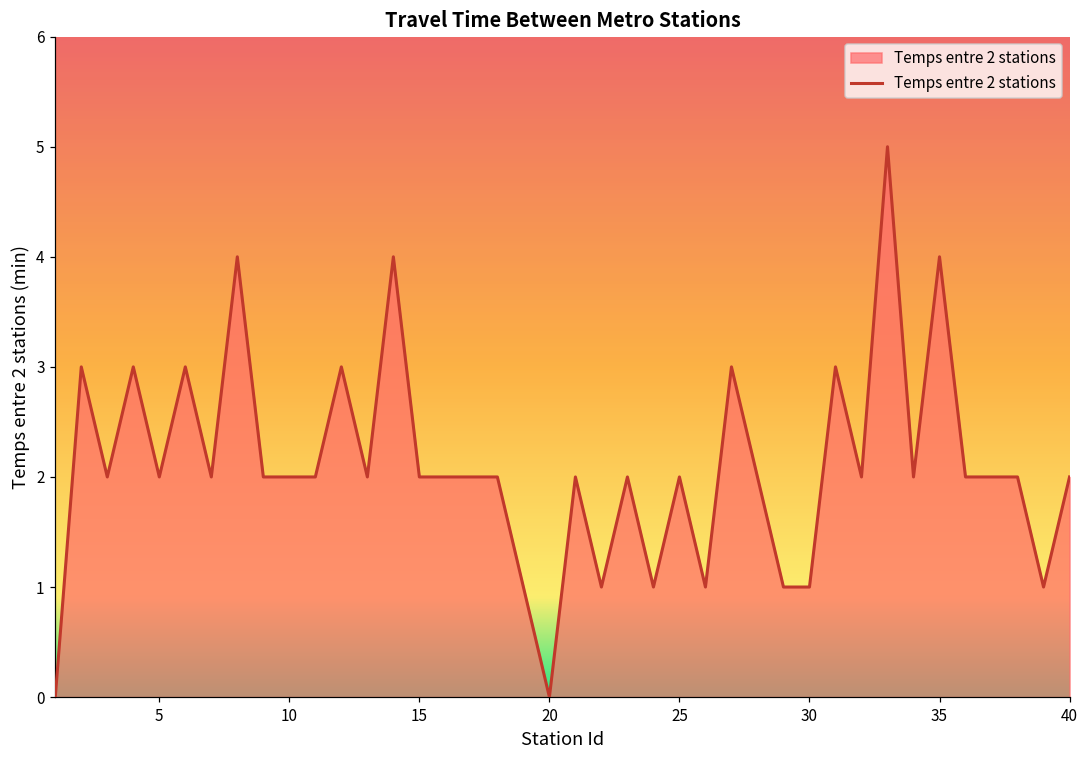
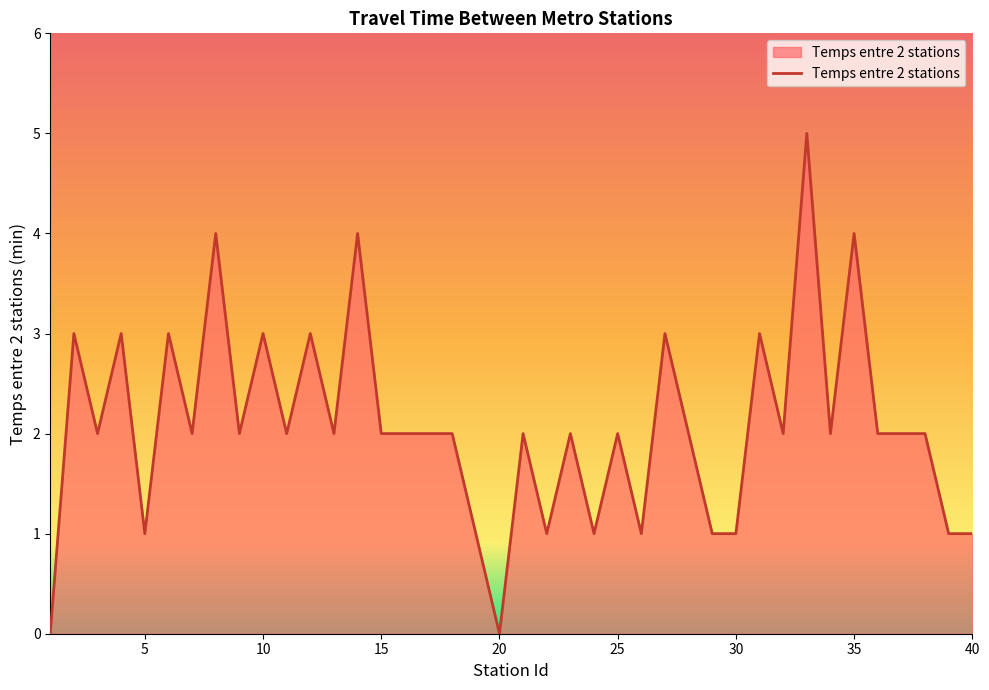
5: 2 -> 1
10: 2 -> 3
40: 2 -> 1
